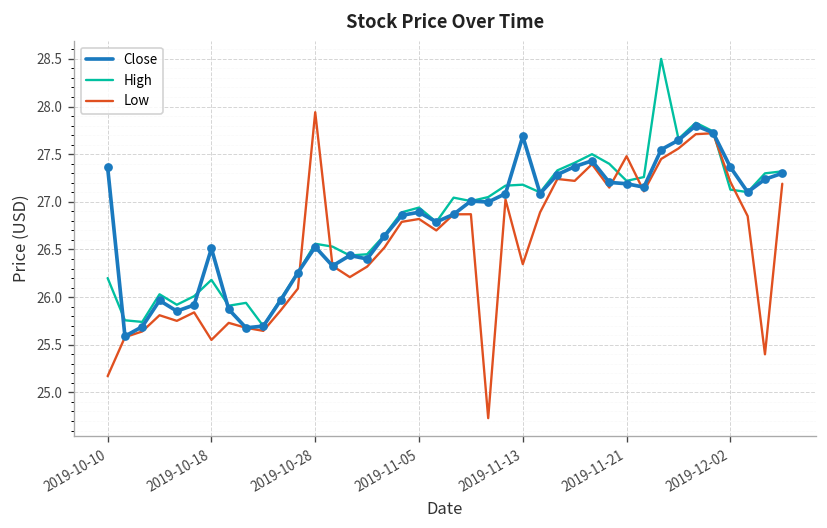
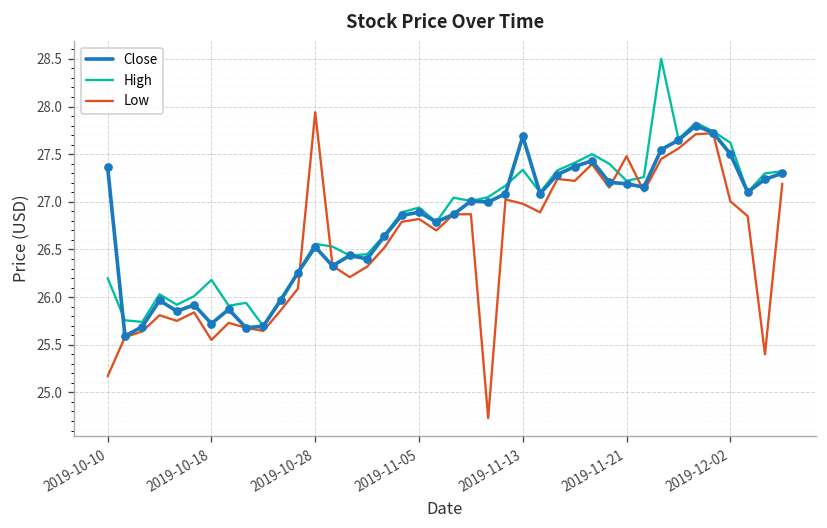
Close, 2019-10-18: 26.5 -> 25.7
High, 2019-11-13: 27.2 -> 27.3
Low, 2019-11-13: 26.3 -> 27.0
Close, 2019-12-02: 27.4 -> 27.5
High, 2019-12-02: 27.1 -> 27.6
Low, 2019-12-02: 27.2 -> 27.0
